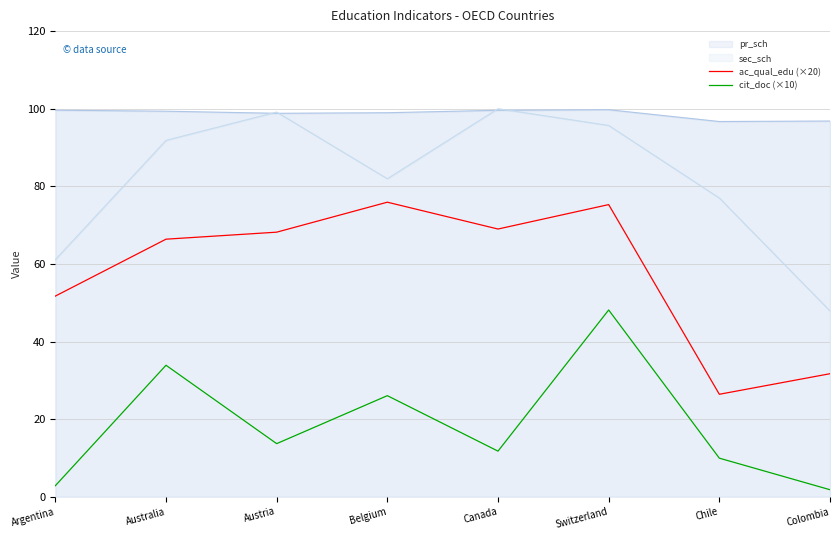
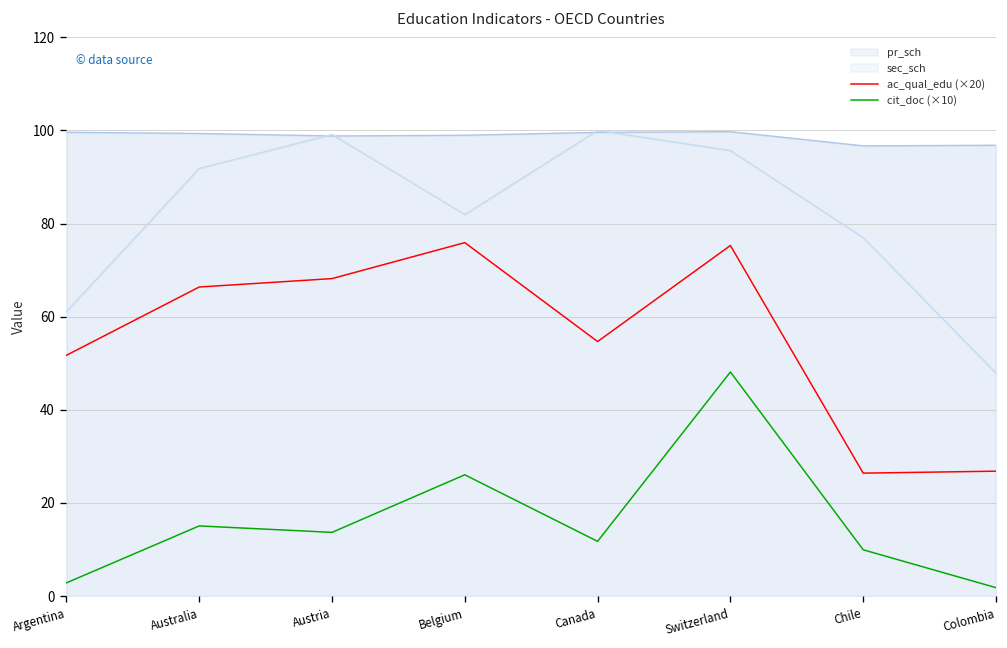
cit_doc (×10), Australia: 34 -> 15
ac_qual_edu (×20), Canada: 69 -> 55
ac_qual_edu (×20), Colombia: 32 -> 27
